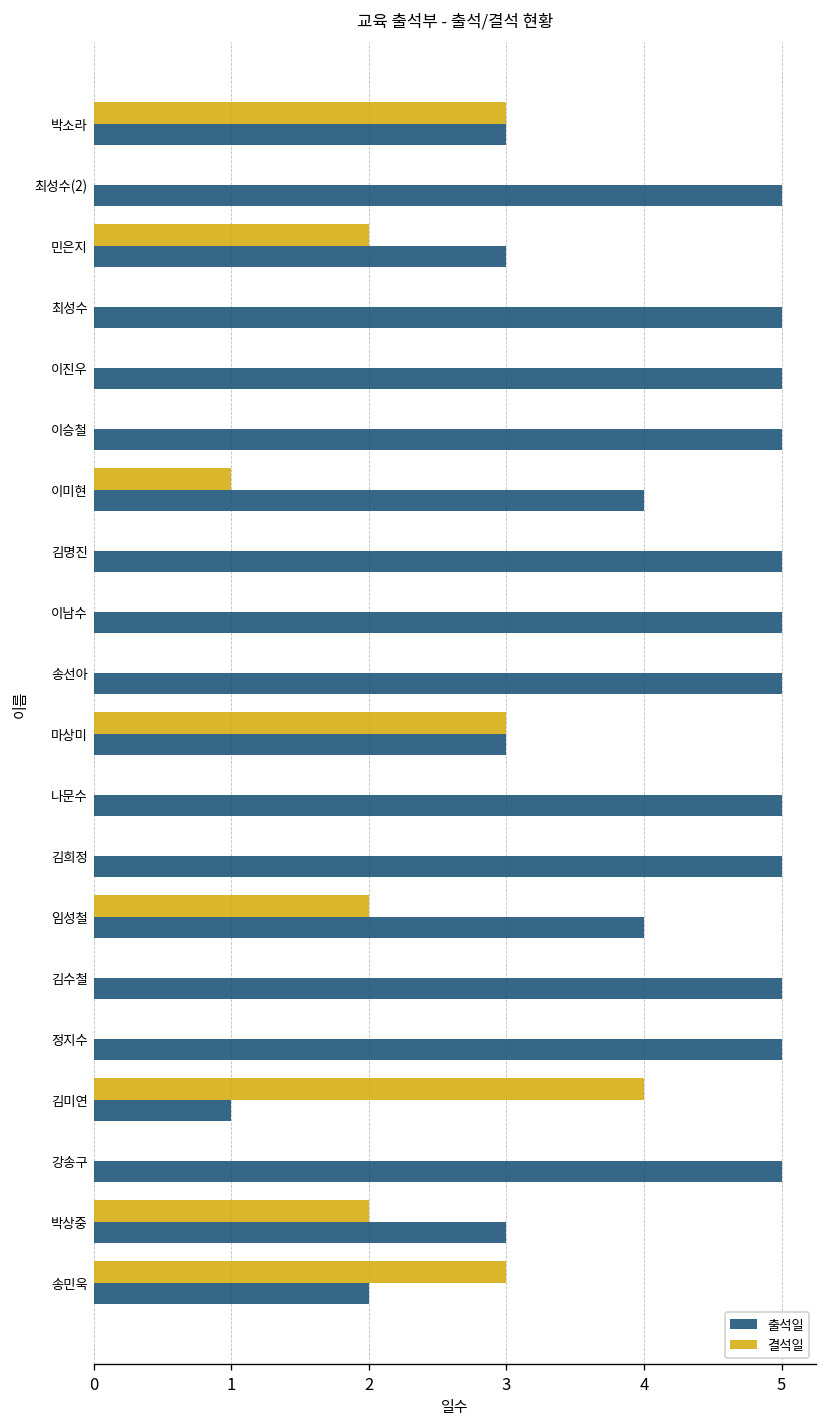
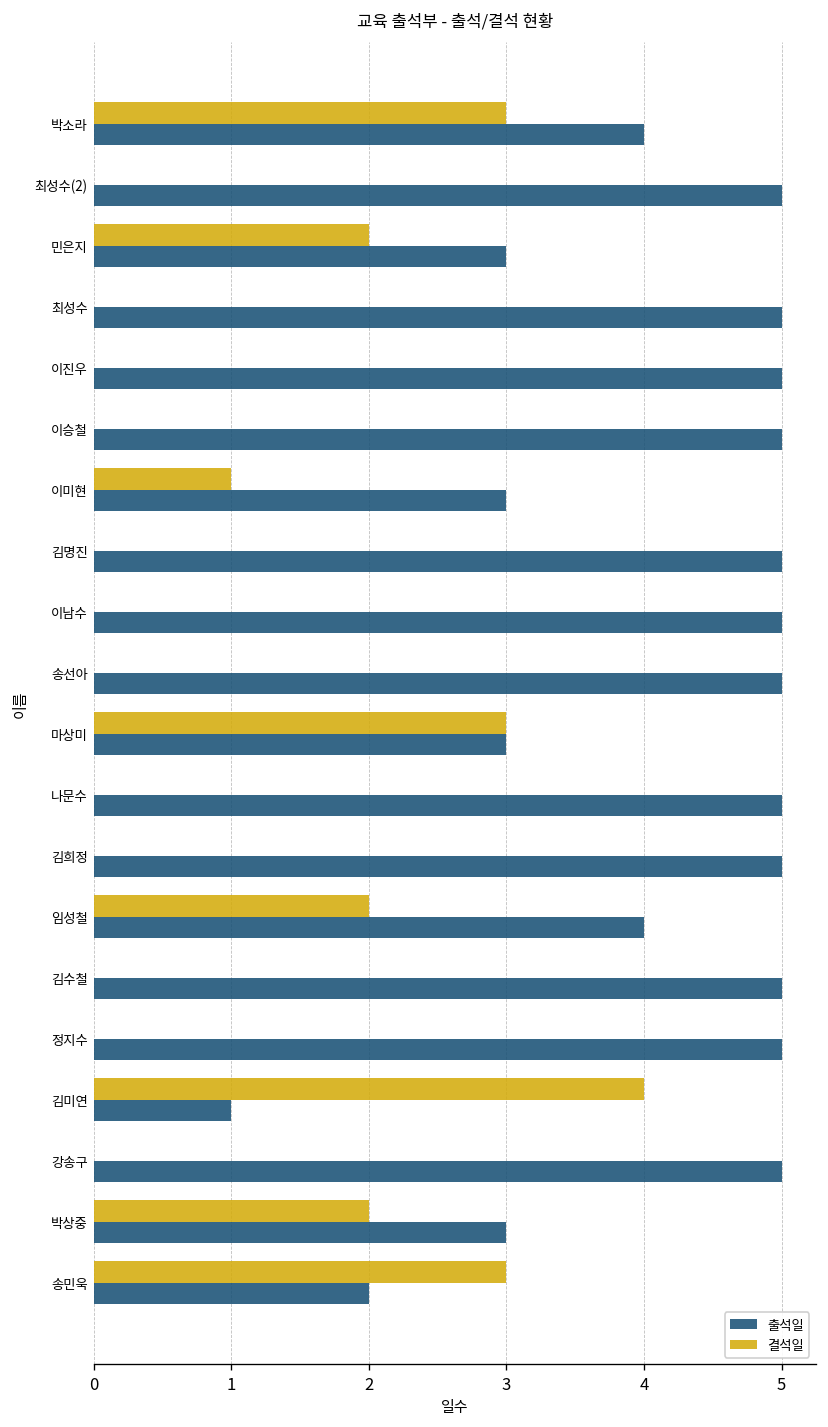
출석일, 박소라: 3 -> 4
출석일, 이미현: 4 -> 3
